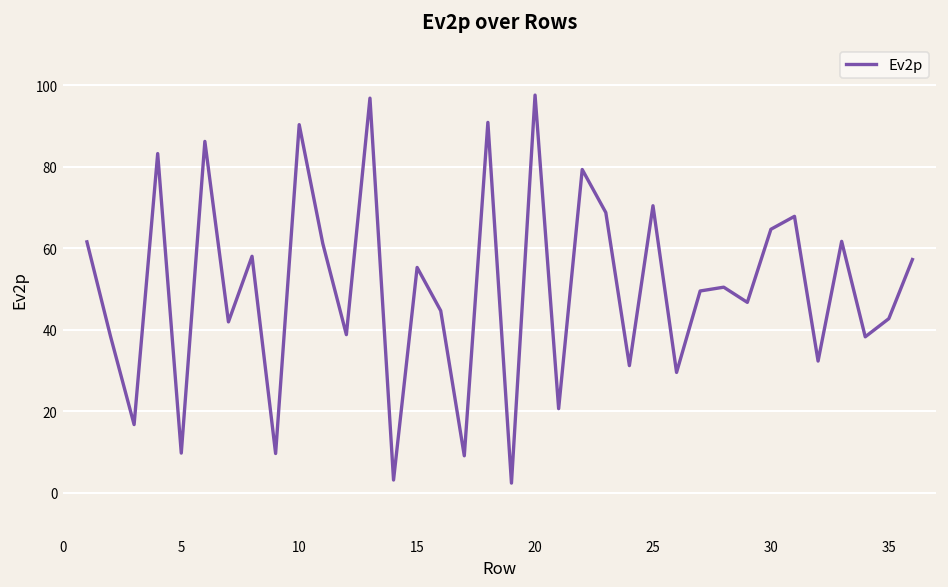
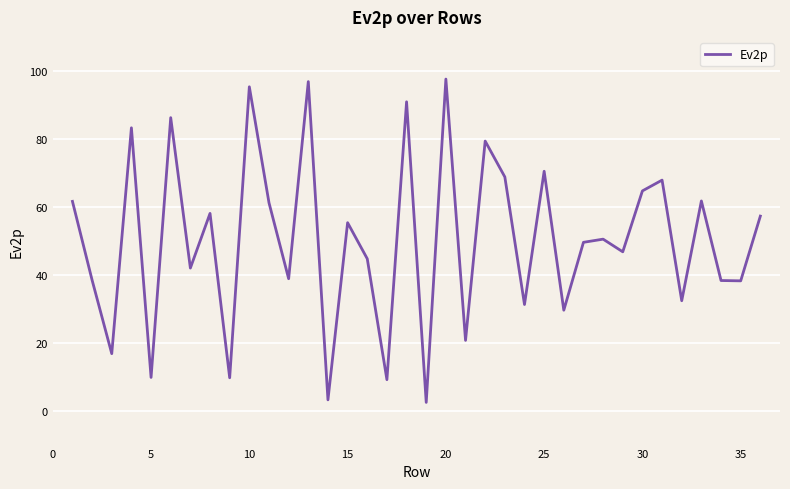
10: 90 -> 95
35: 43 -> 38
